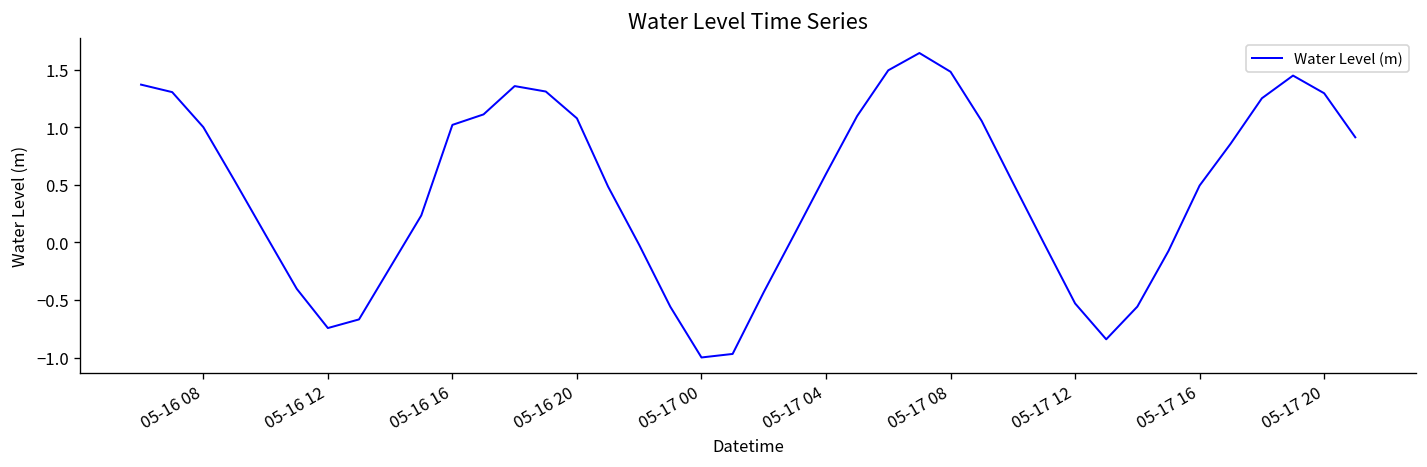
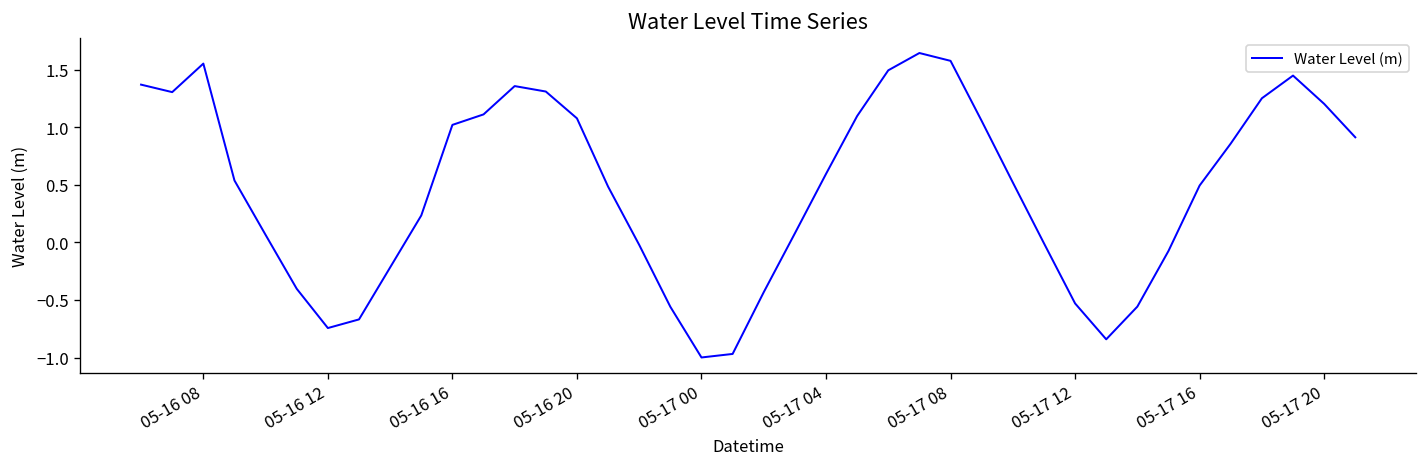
05-16 08: 1.0 -> 1.6
05-17 08: 1.5 -> 1.6
05-17 20: 1.3 -> 1.2
